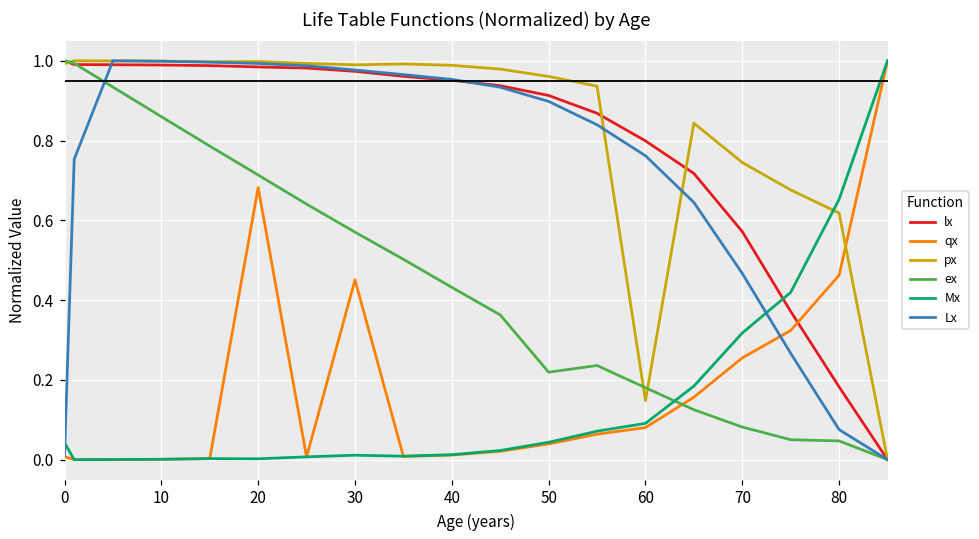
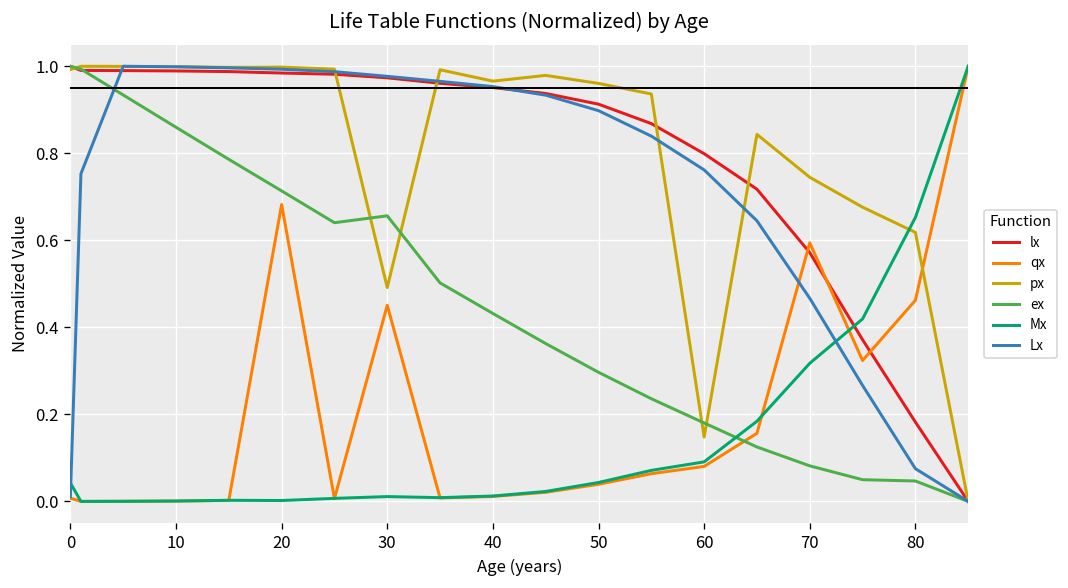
px, 30: 0.99 -> 0.49
ex, 30: 0.57 -> 0.66
px, 40: 0.99 -> 0.97
ex, 50: 0.22 -> 0.30
qx, 70: 0.26 -> 0.59
